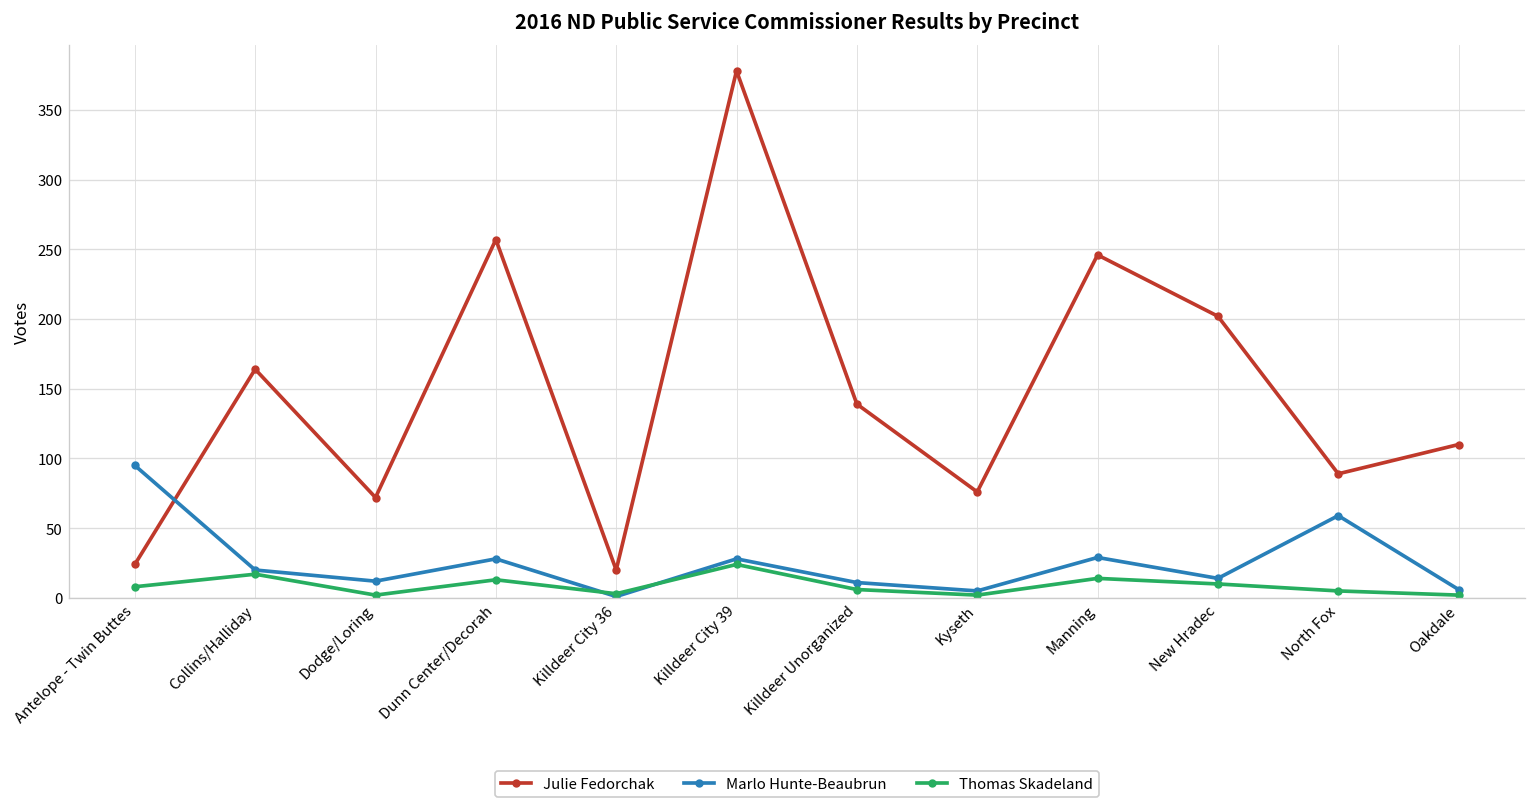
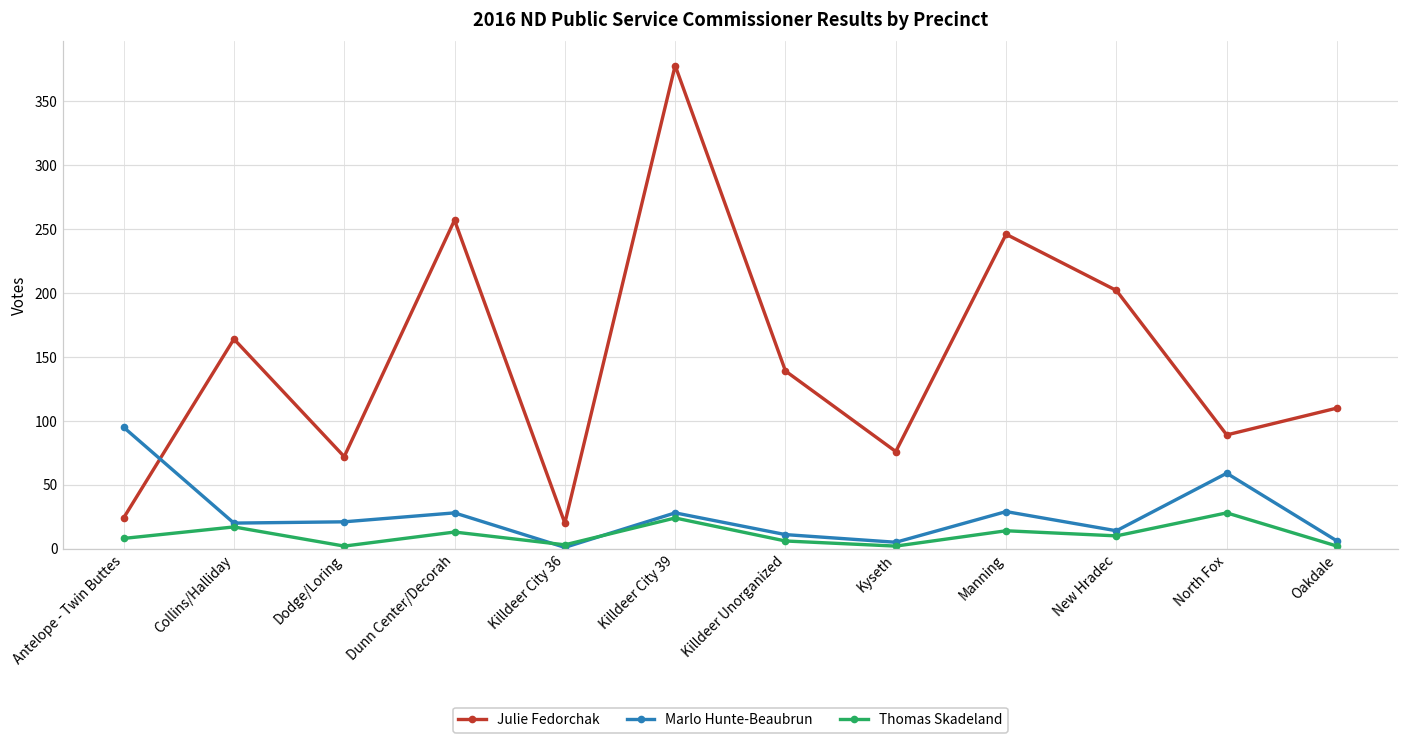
Marlo Hunte-Beaubrun, Dodge/Loring: 12 -> 21
Thomas Skadeland, North Fox: 5 -> 28
